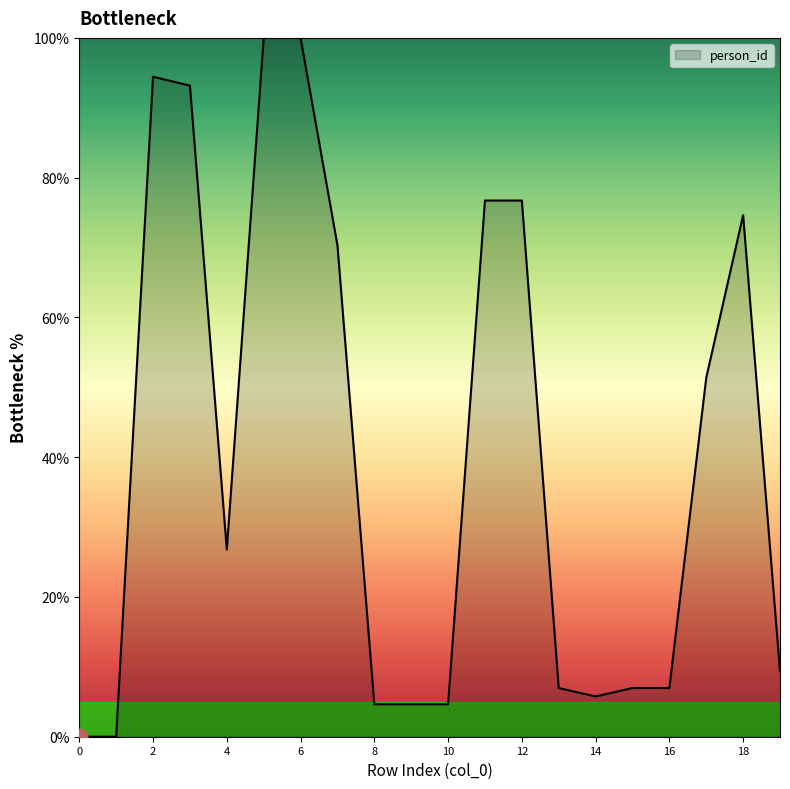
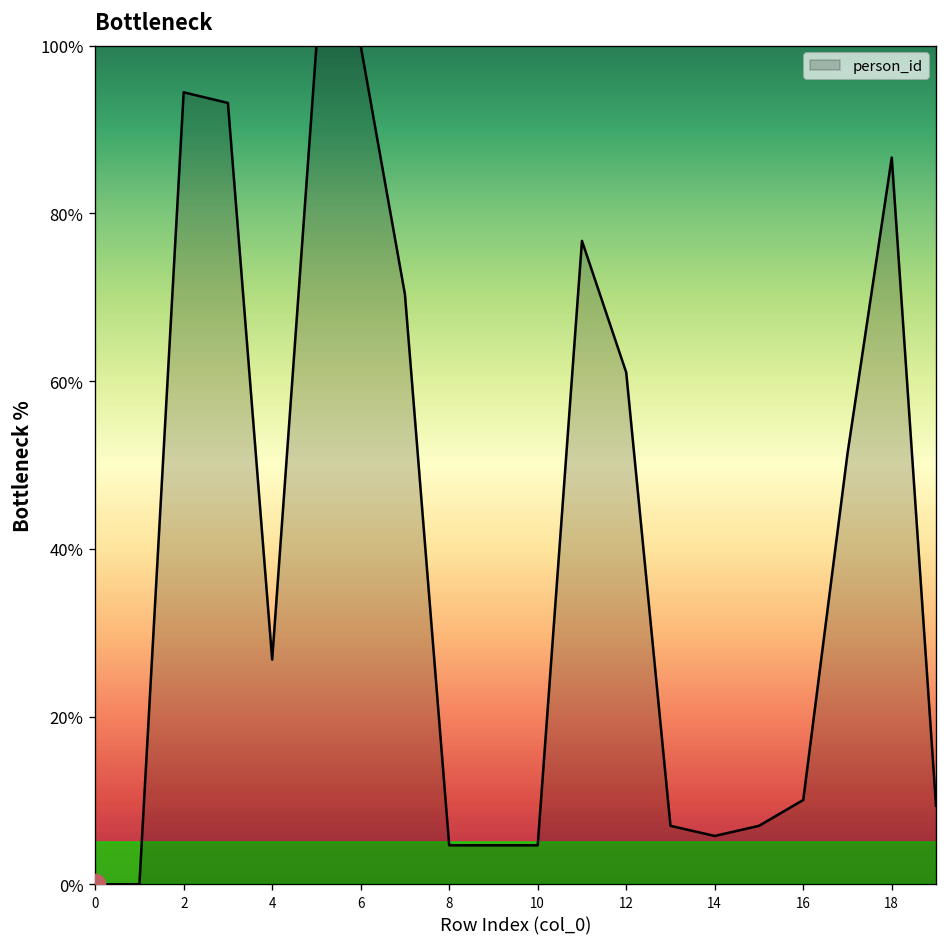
person_id, 12: 77% -> 61%
person_id, 16: 7% -> 10%
person_id, 18: 75% -> 87%
